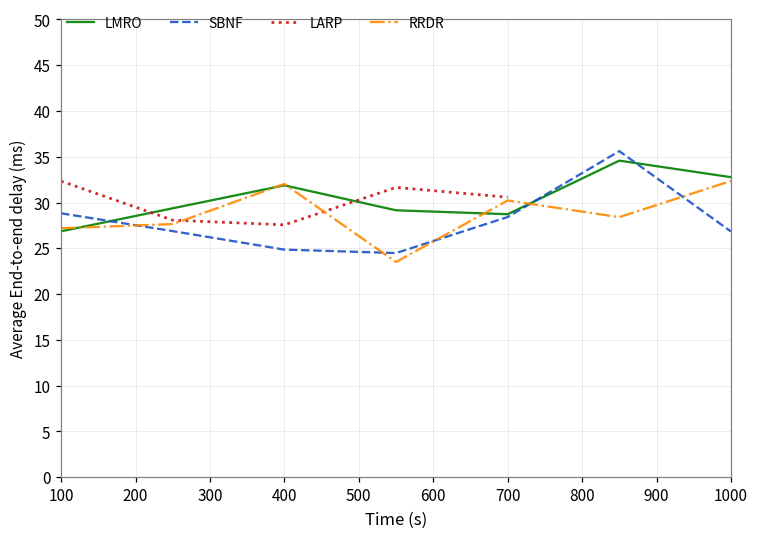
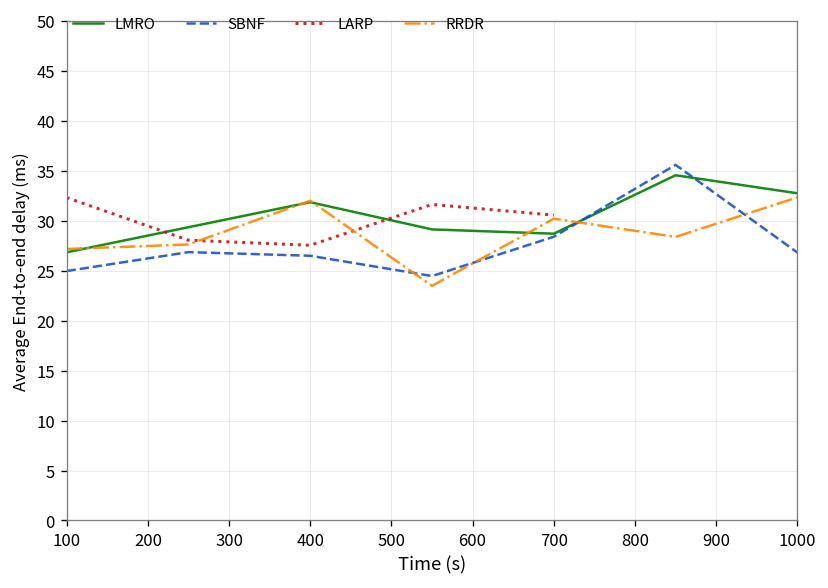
SBNF, 100: 29 -> 25
SBNF, 400: 25 -> 27
